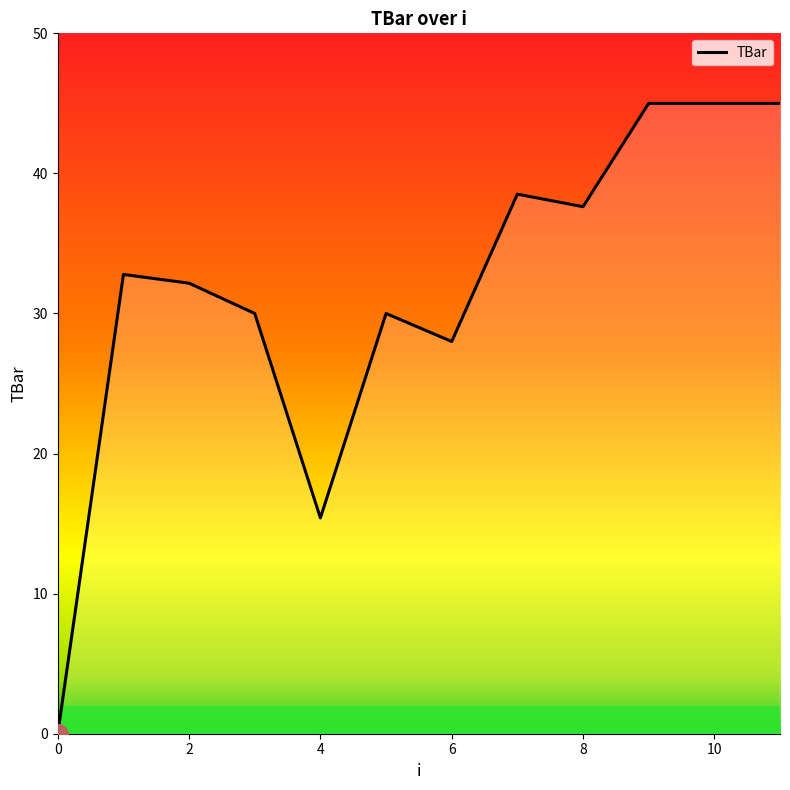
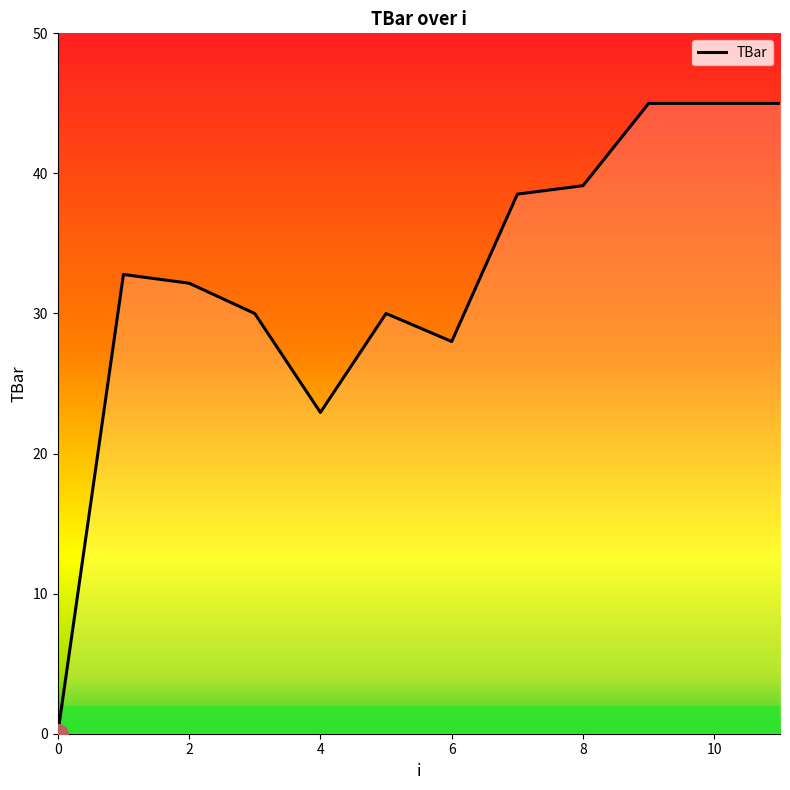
TBar, 4: 15.4 -> 22.9
TBar, 8: 37.6 -> 39.1
